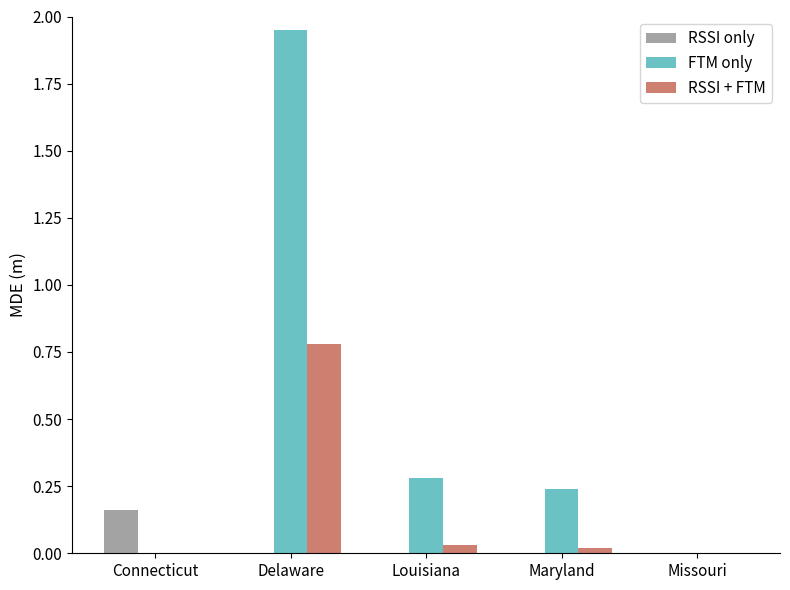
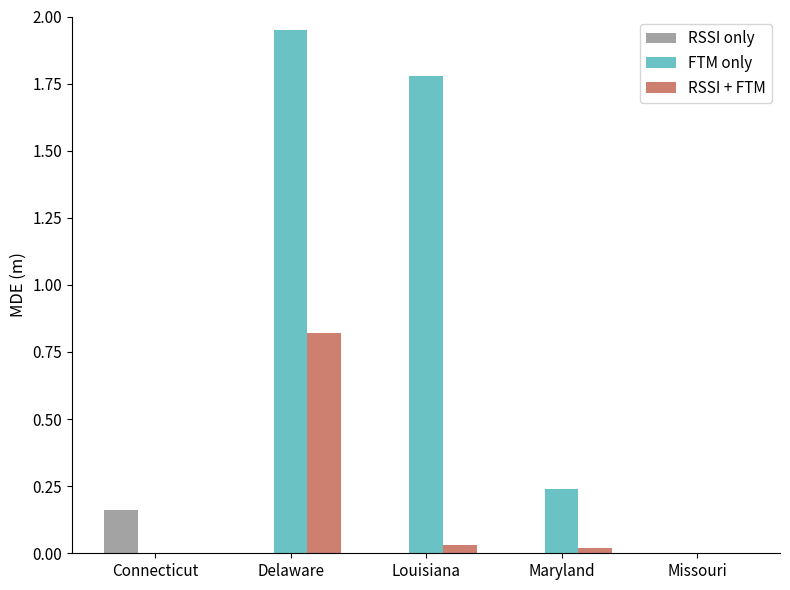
RSSI + FTM, Delaware: 0.78 -> 0.82
FTM only, Louisiana: 0.28 -> 1.78
